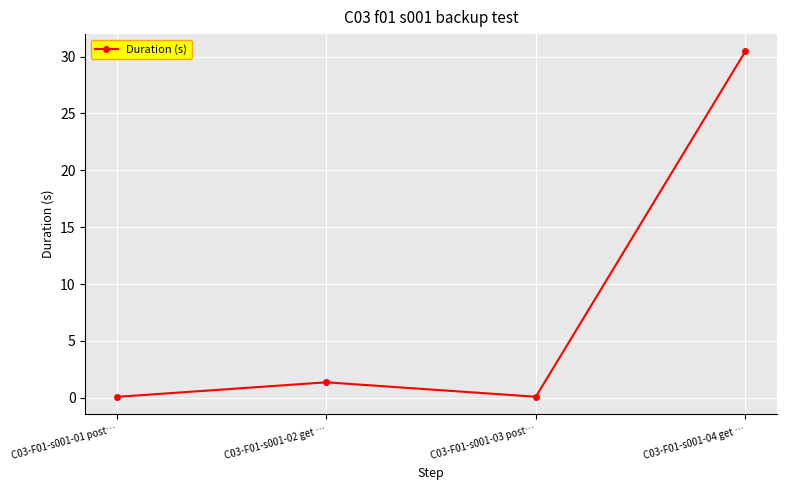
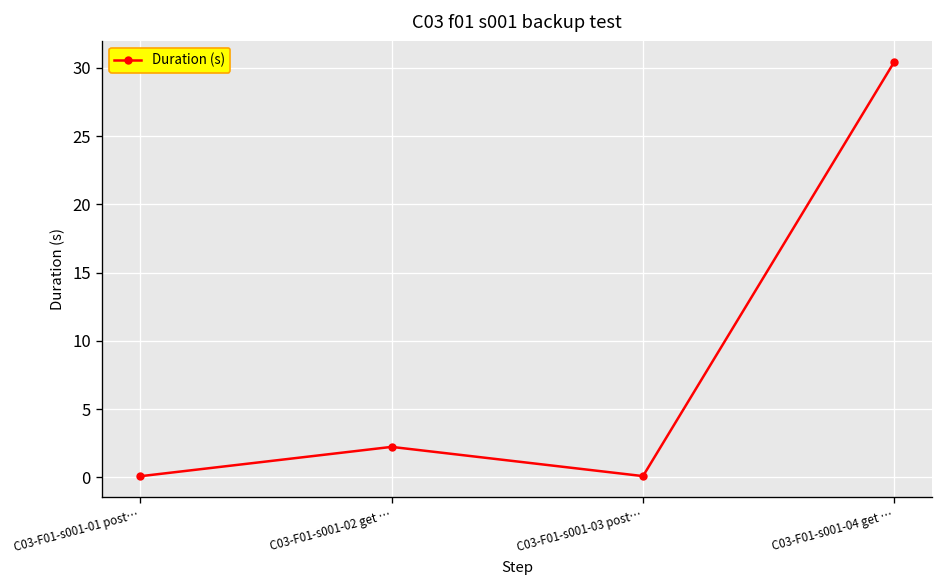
C03-F01-s001-02 get …: 1.4 -> 2.2
